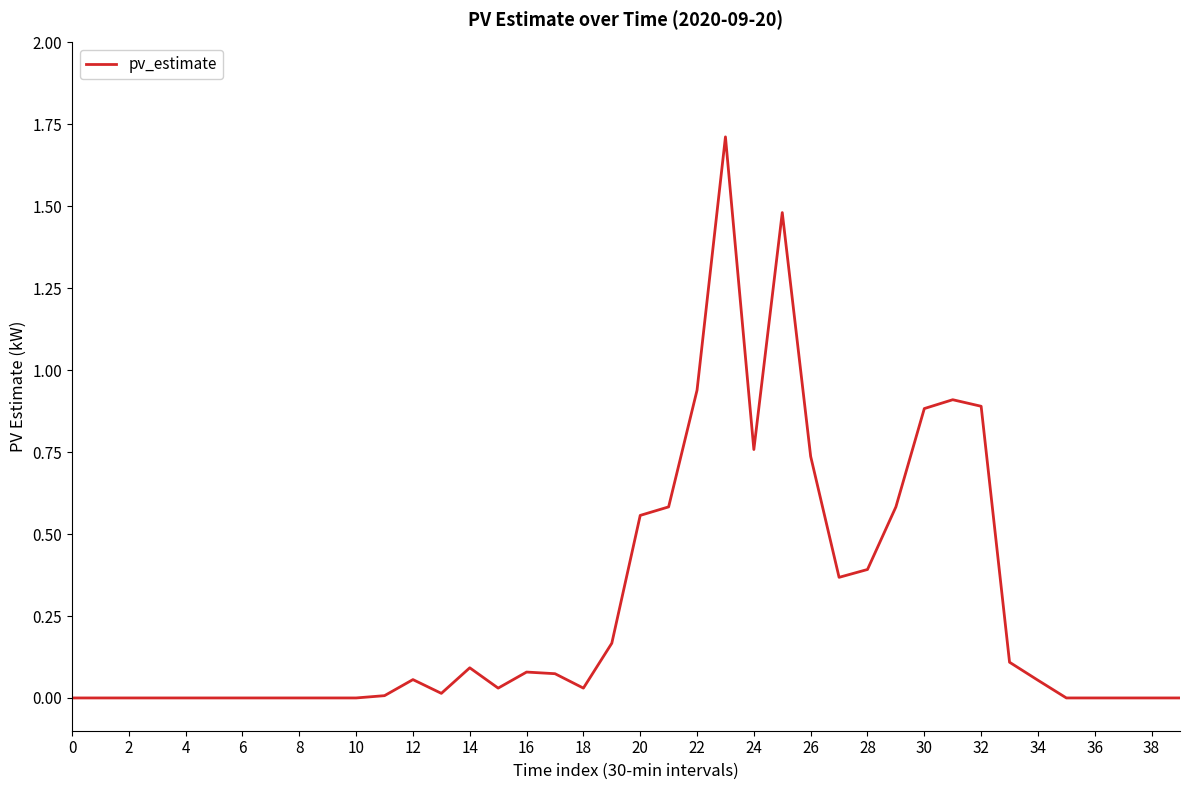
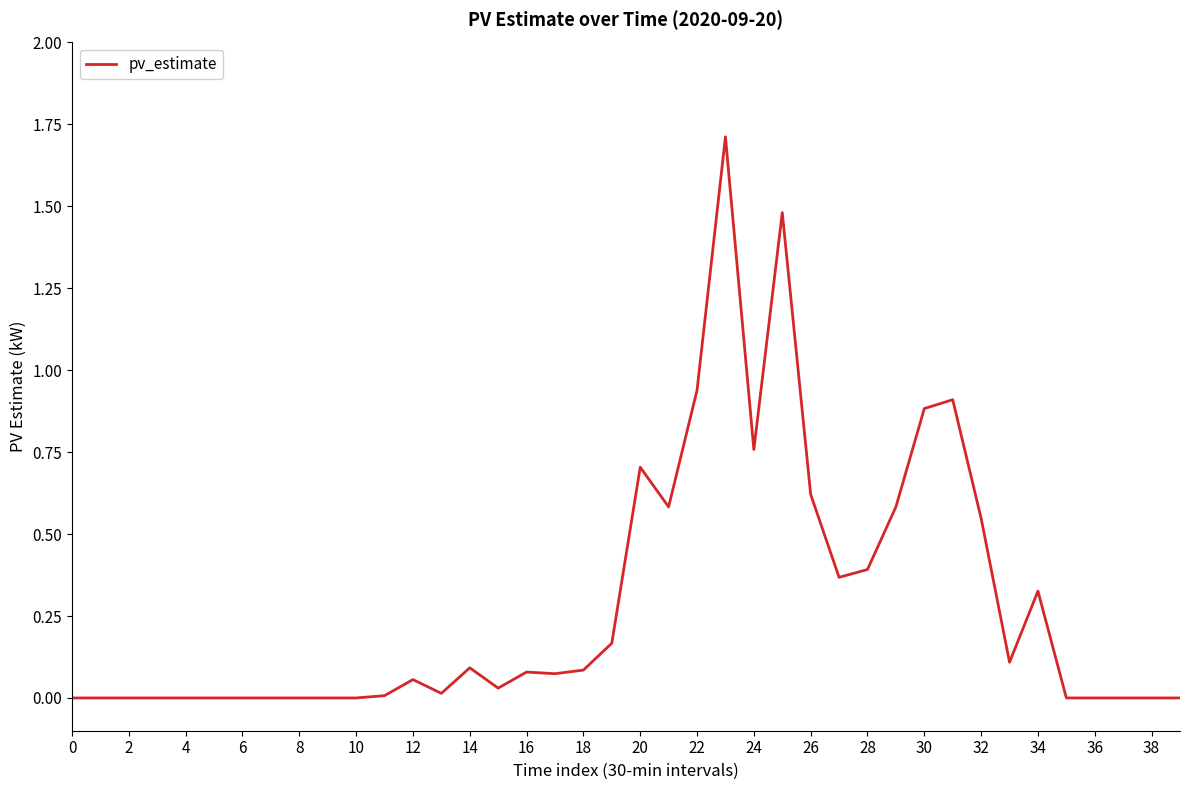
18: 0.03 -> 0.09
20: 0.56 -> 0.70
26: 0.74 -> 0.62
32: 0.89 -> 0.55
34: 0.05 -> 0.33
